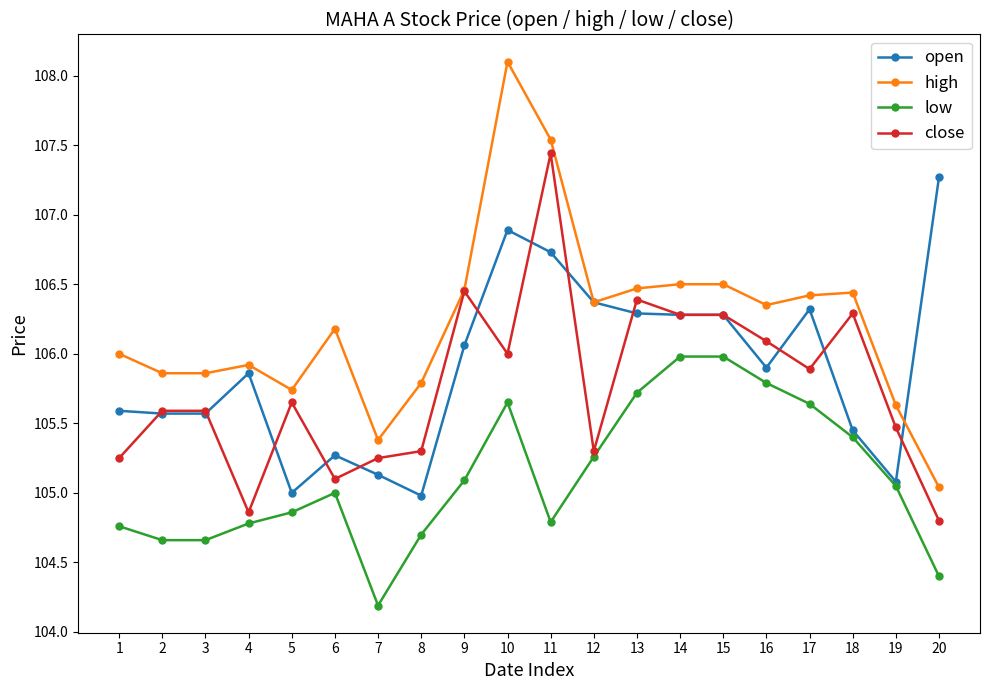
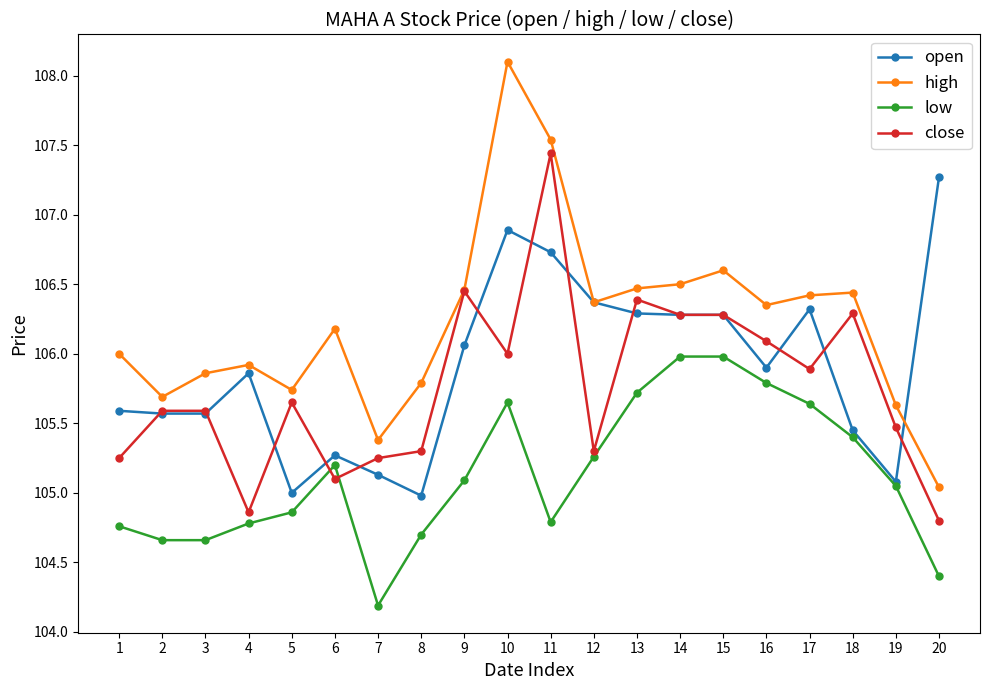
high, 2: 105.86 -> 105.69
low, 6: 105.0 -> 105.2
high, 15: 106.5 -> 106.6
